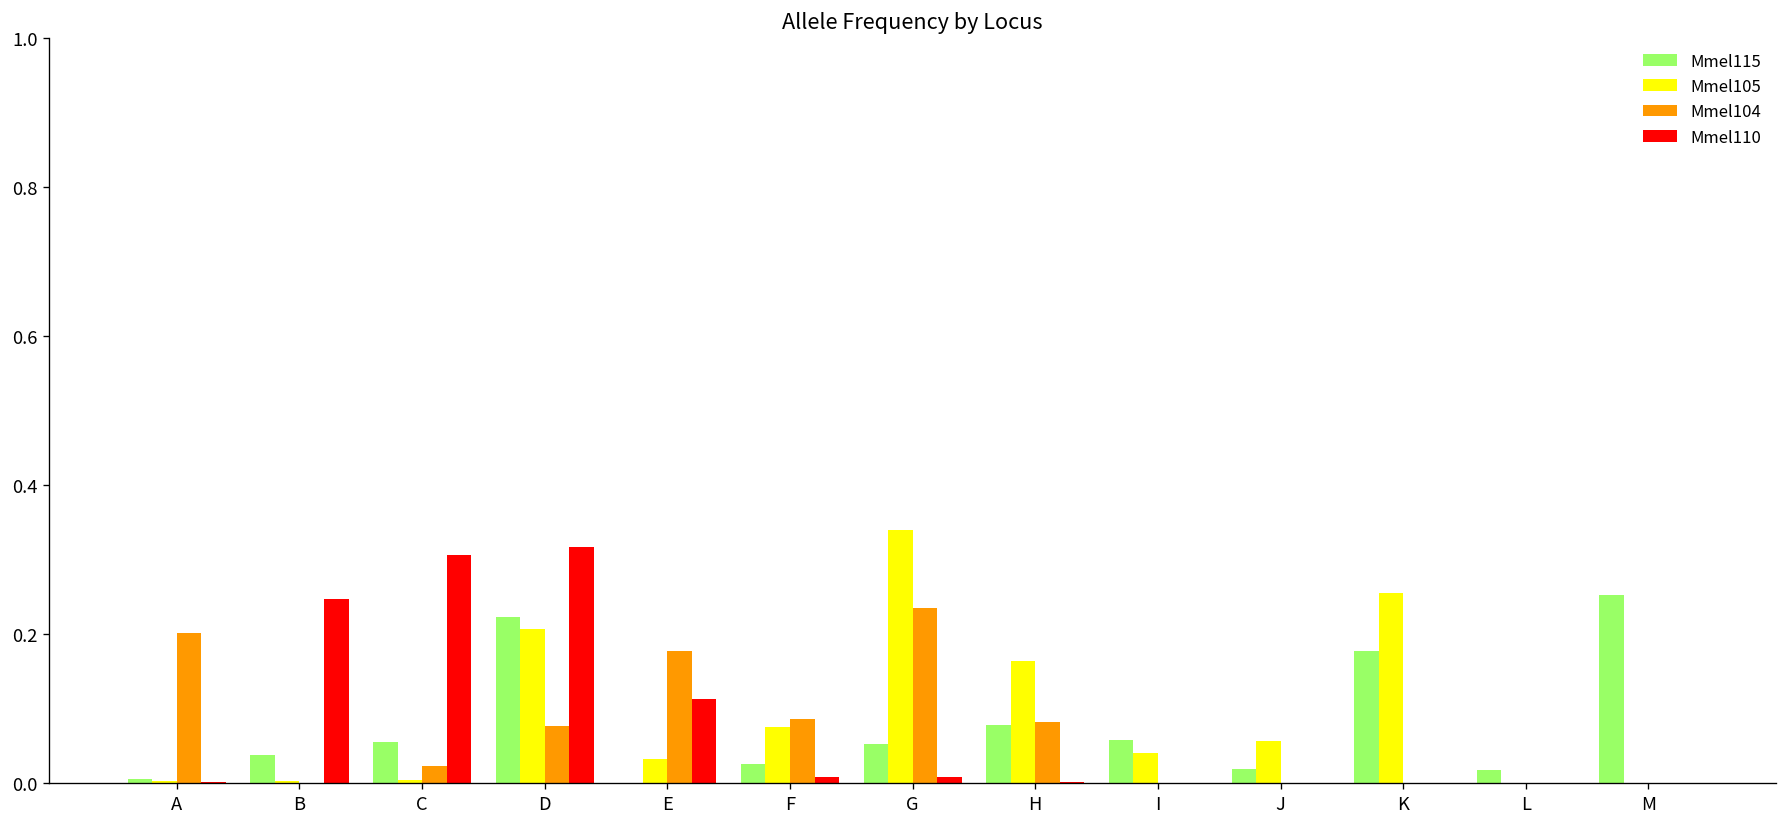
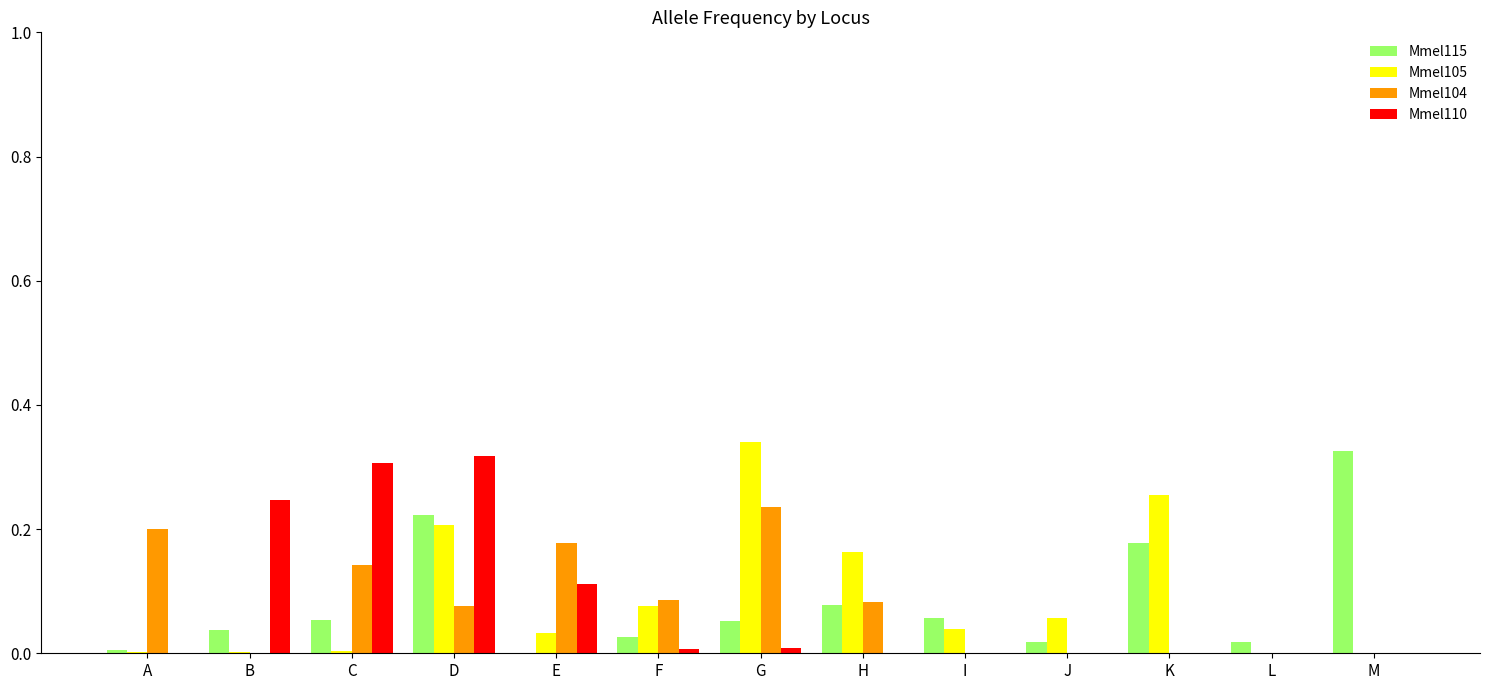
Mmel104, C: 0.02 -> 0.14
Mmel115, M: 0.25 -> 0.33
